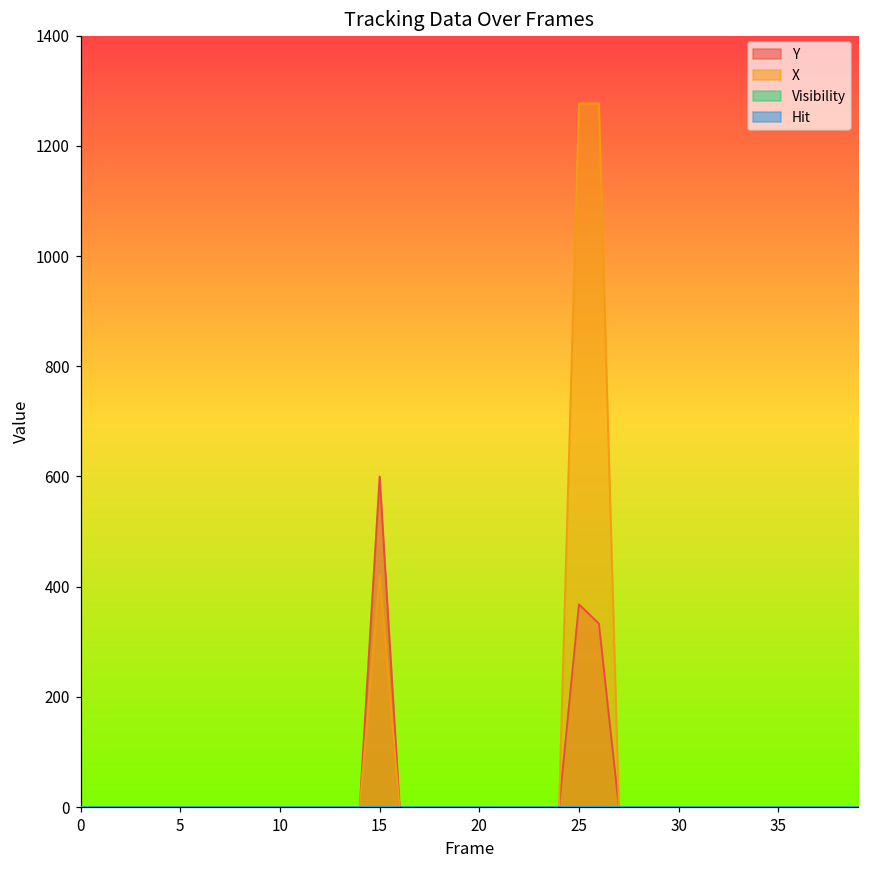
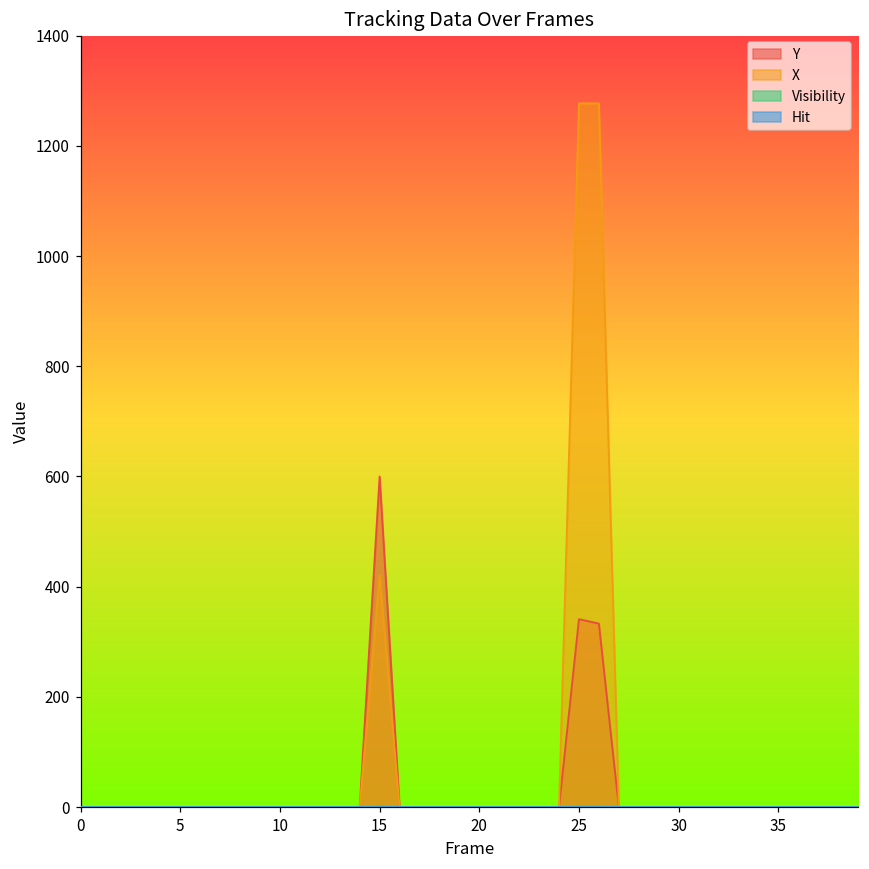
Y, 25: 370 -> 340
